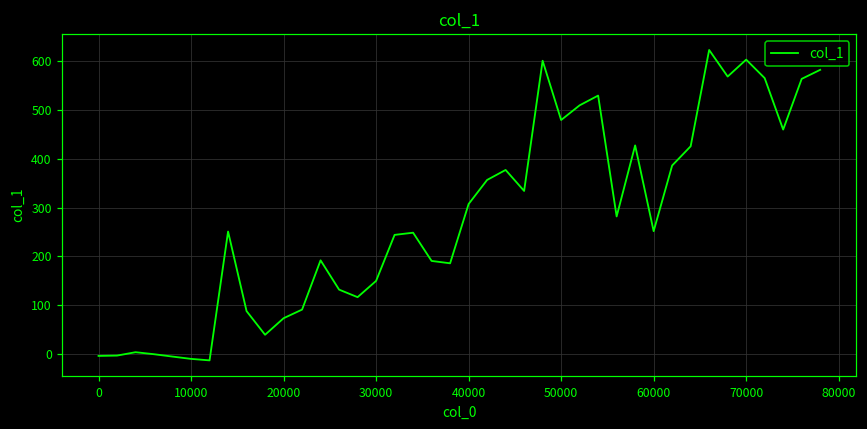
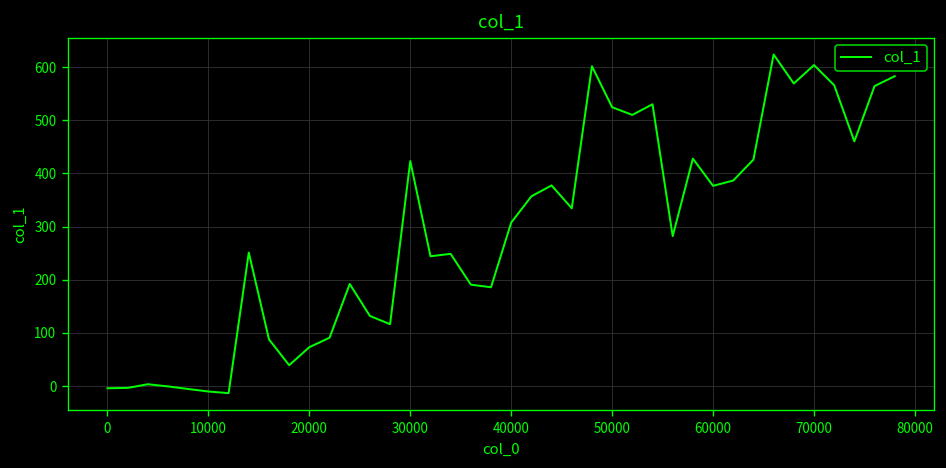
30000: 150 -> 420
50000: 480 -> 520
60000: 250 -> 380
